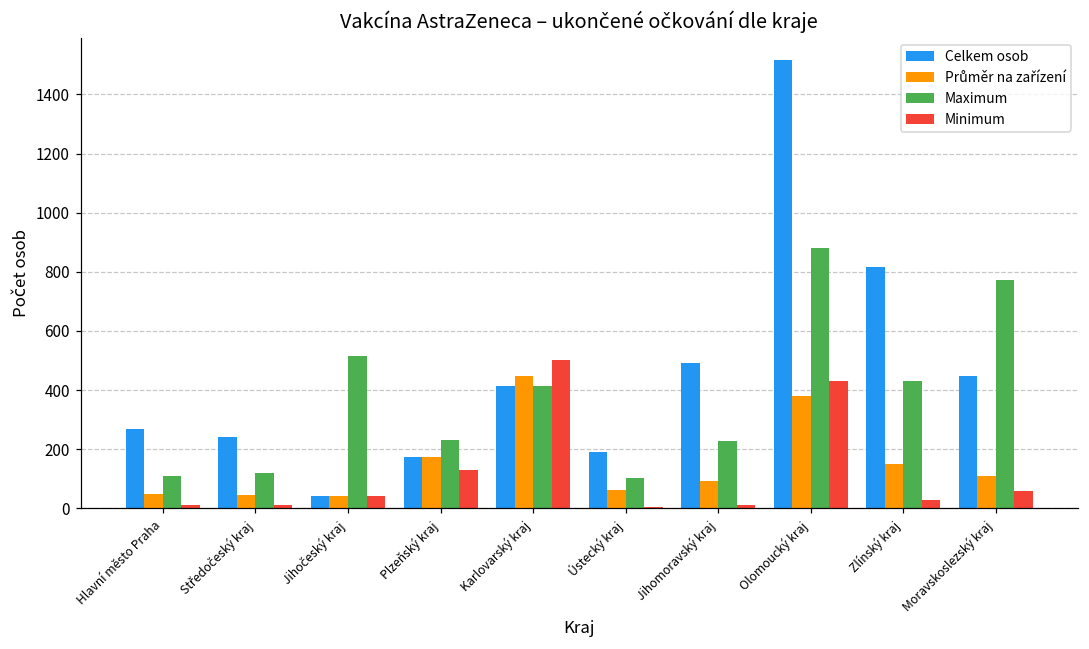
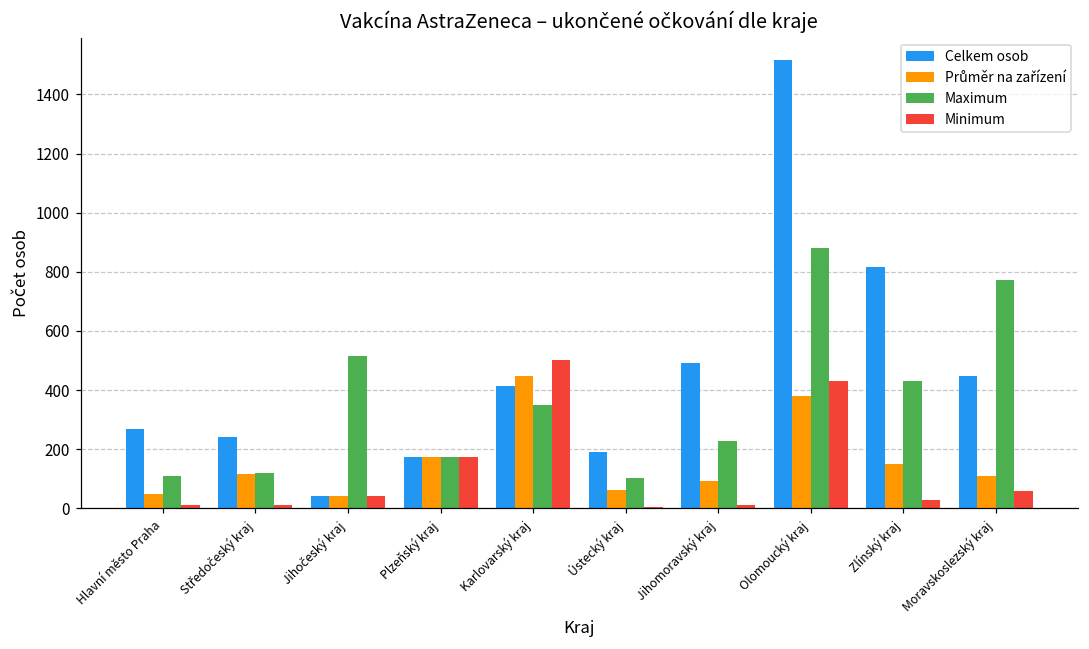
Průměr na zařízení, Středočeský kraj: 50 -> 120
Maximum, Plzeňský kraj: 230 -> 170
Minimum, Plzeňský kraj: 130 -> 170
Maximum, Karlovarský kraj: 410 -> 350
